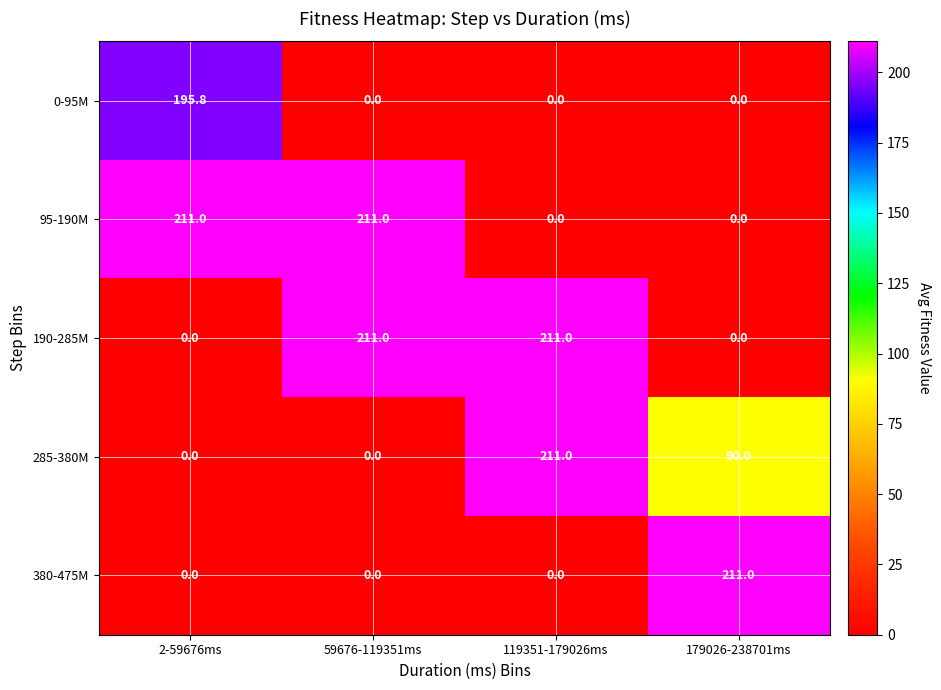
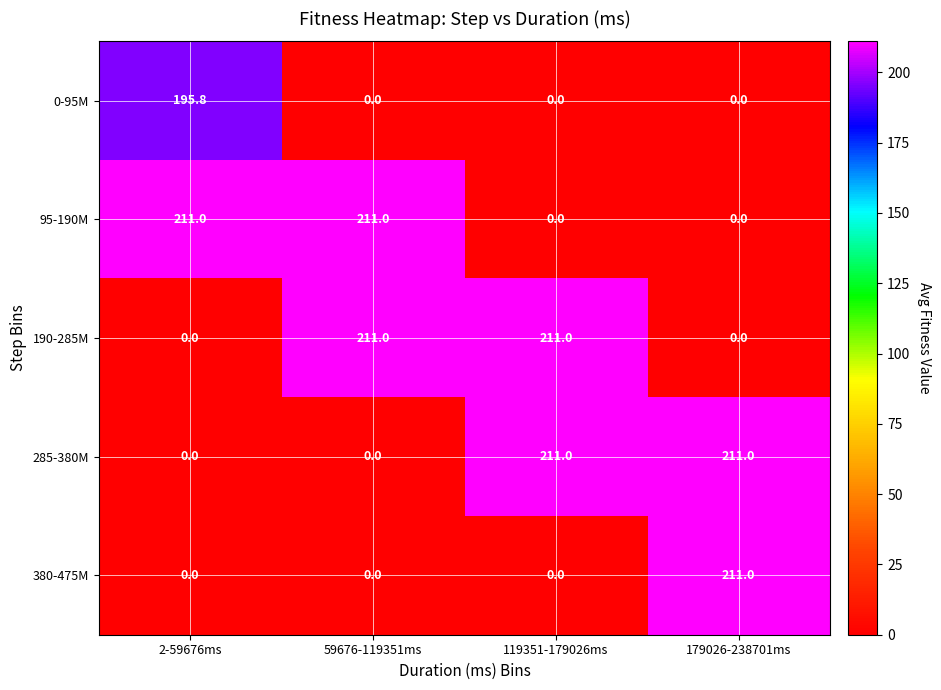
285-380M, 179026-238701ms: 90.0 -> 211.0
